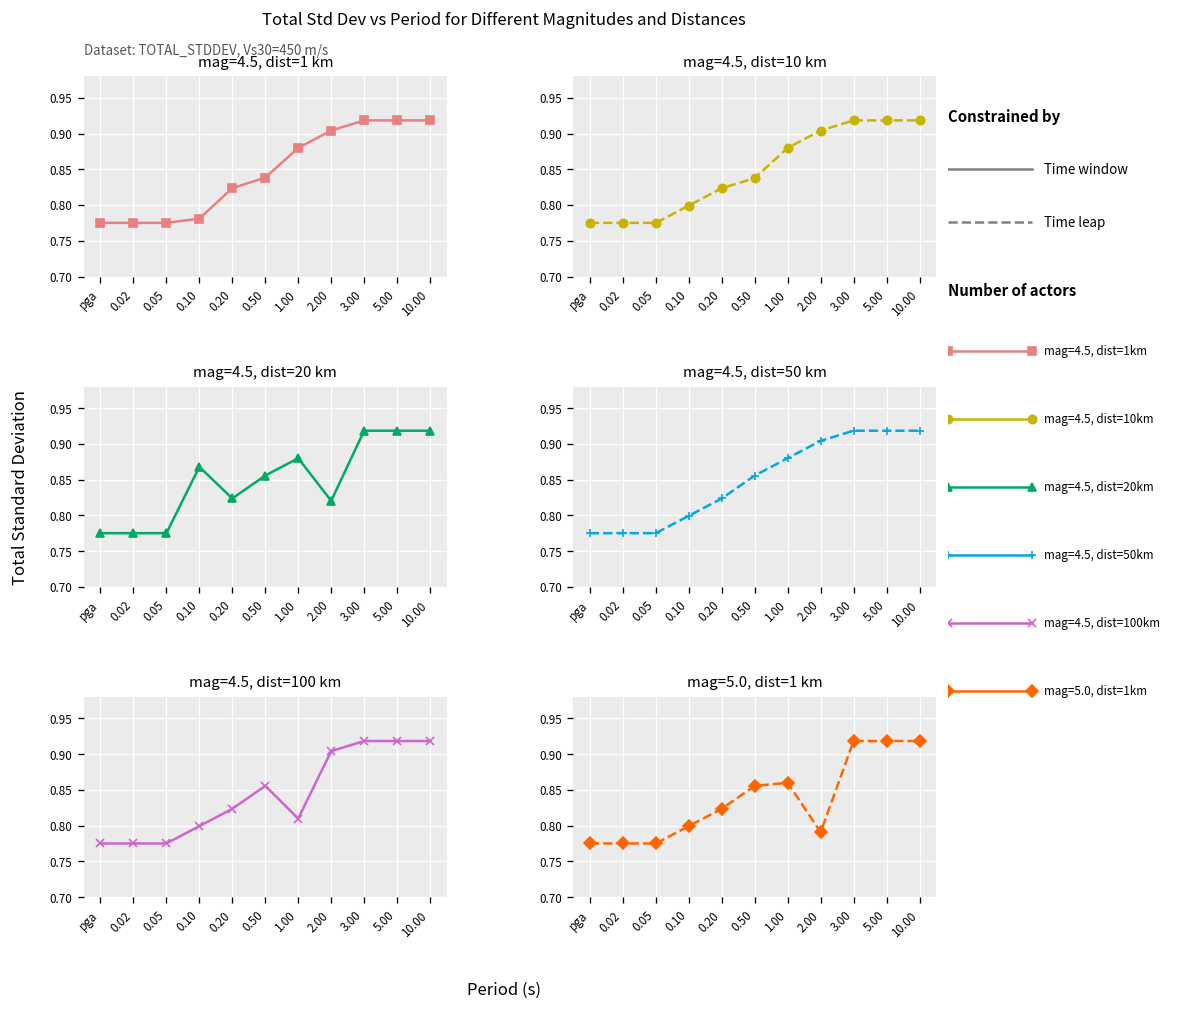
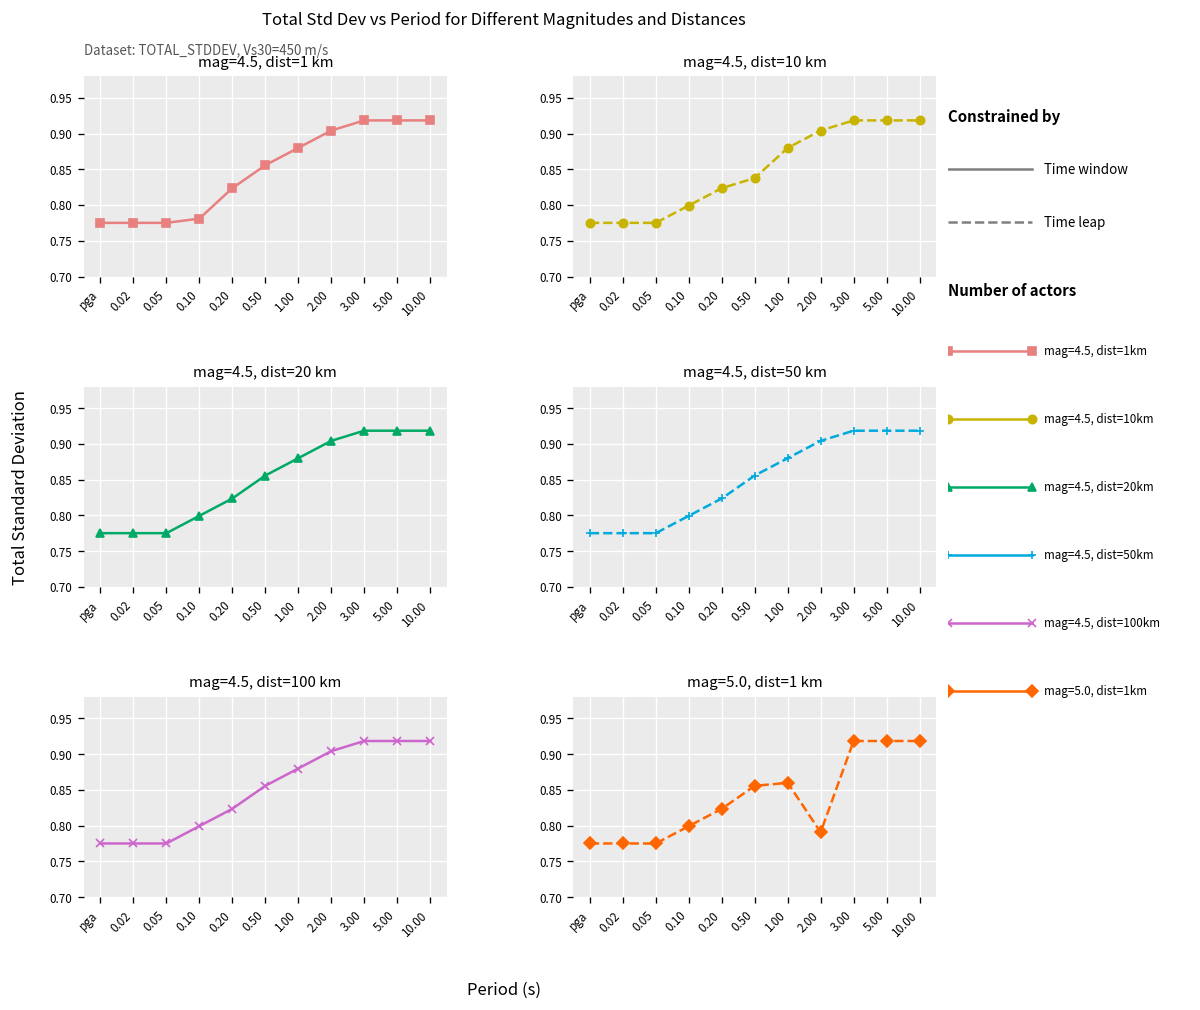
mag=4.5, dist=1 km, 0.50: 0.84 -> 0.86
mag=4.5, dist=20 km, 0.10: 0.87 -> 0.80
mag=4.5, dist=20 km, 2.00: 0.82 -> 0.90
mag=4.5, dist=100 km, 1.00: 0.81 -> 0.88
